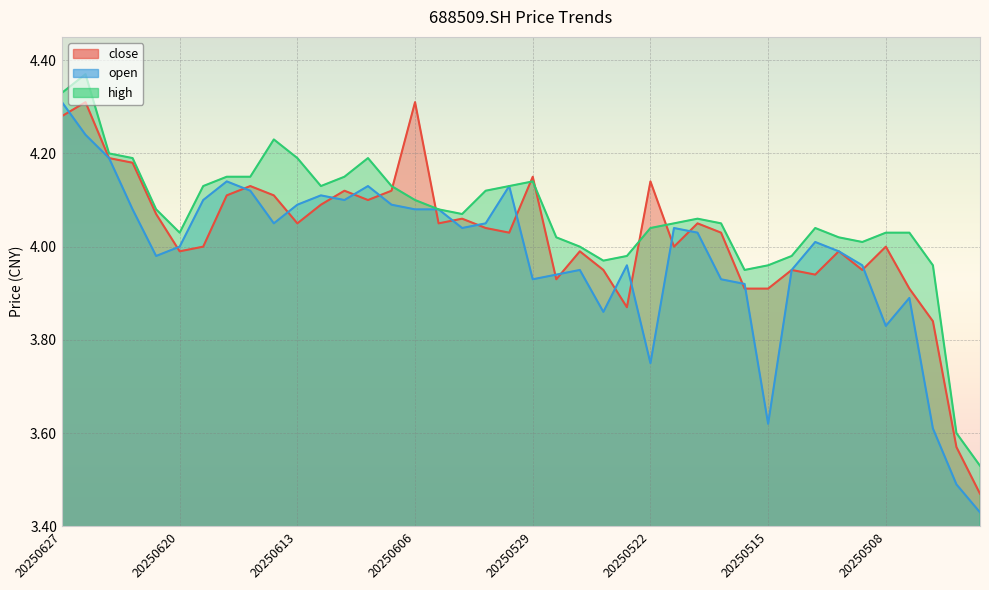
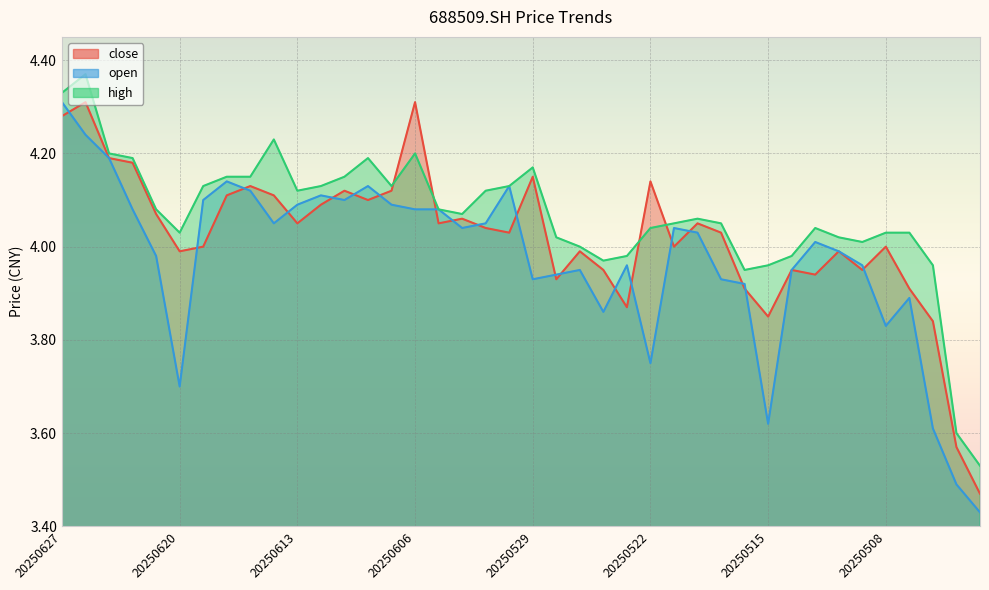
open, 20250620: 4.0 -> 3.7
high, 20250613: 4.19 -> 4.12
high, 20250606: 4.1 -> 4.2
high, 20250529: 4.14 -> 4.17
close, 20250515: 3.91 -> 3.85
